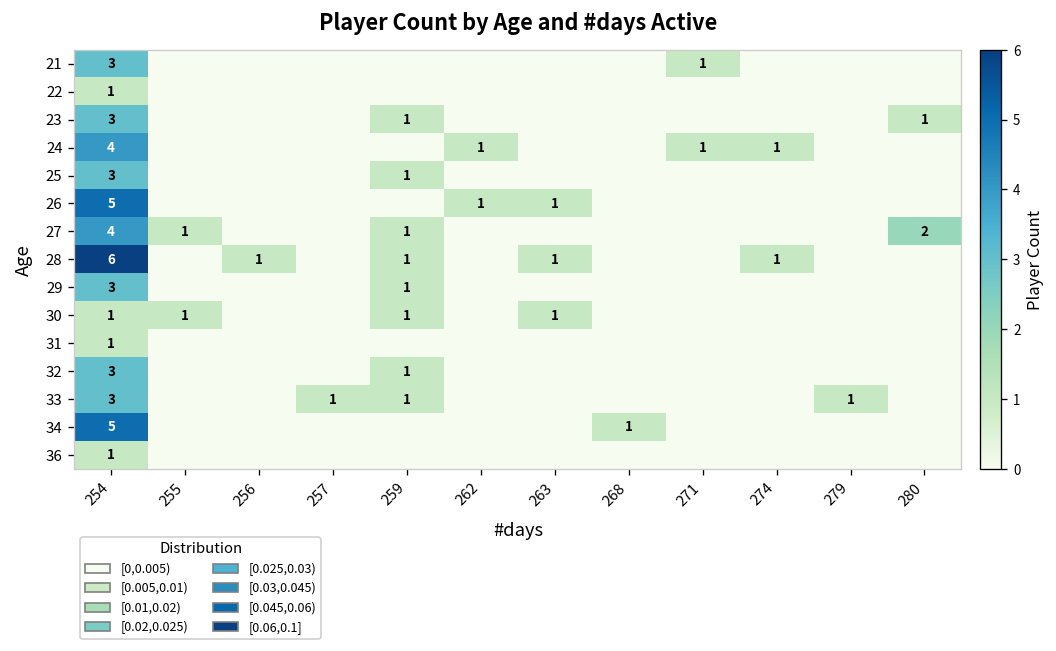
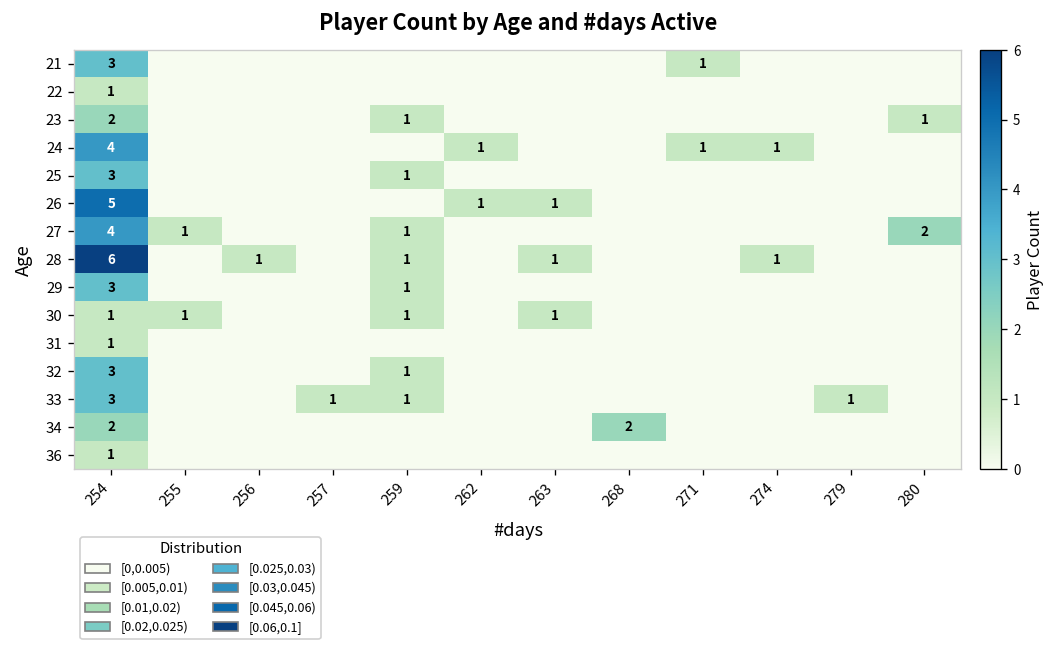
23, 254: 3 -> 2
34, 254: 5 -> 2
34, 268: 1 -> 2
